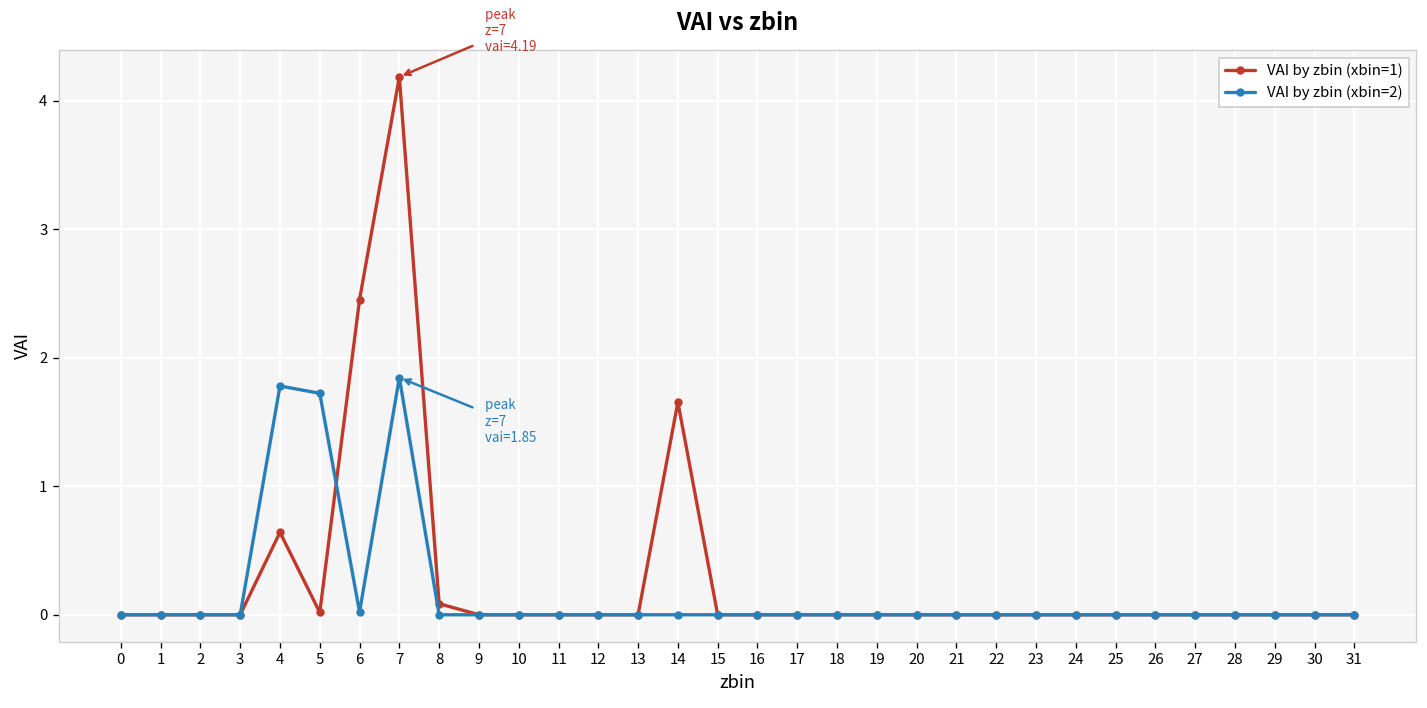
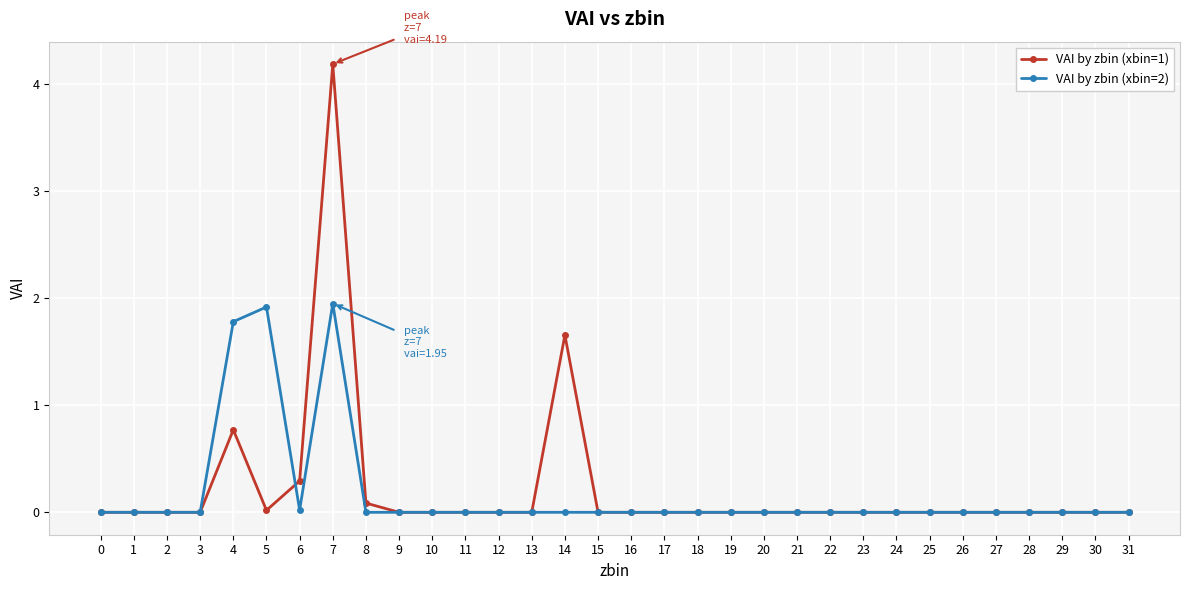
VAI by zbin (xbin=1), 4: 0.64 -> 0.77
VAI by zbin (xbin=2), 5: 1.72 -> 1.92
VAI by zbin (xbin=1), 6: 2.45 -> 0.29
VAI by zbin (xbin=2), 7: 1.85 -> 1.95
